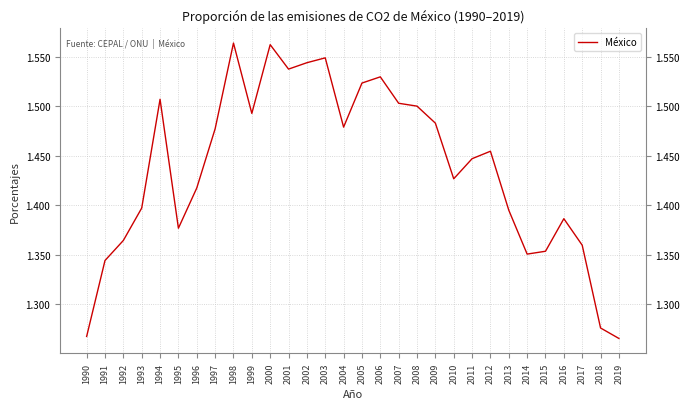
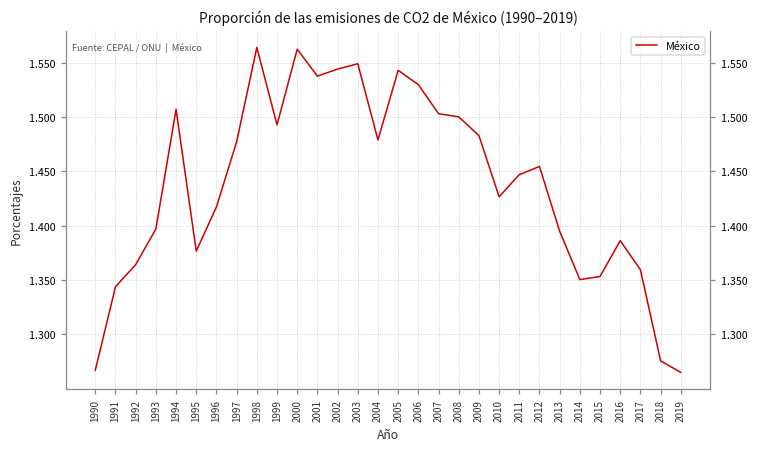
2005: 1.52 -> 1.54
